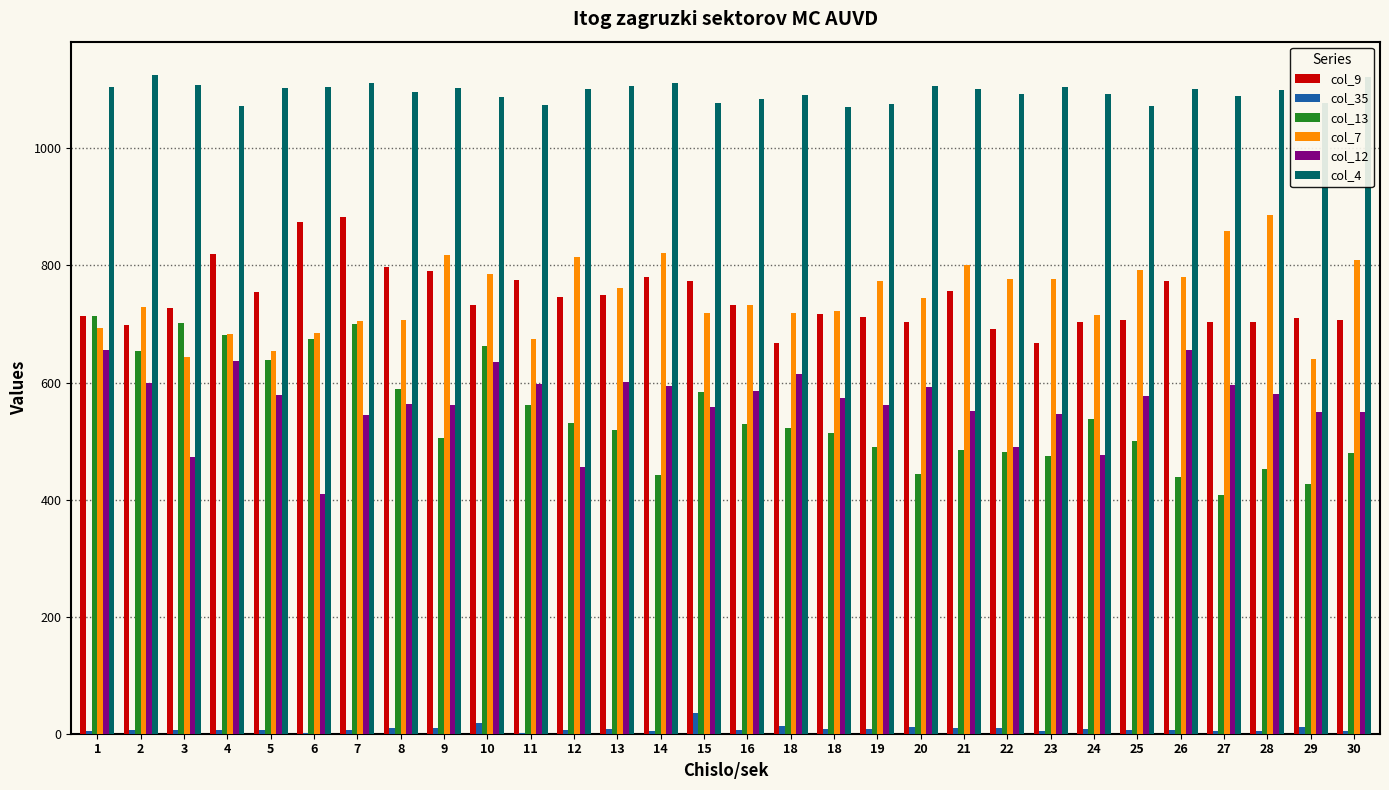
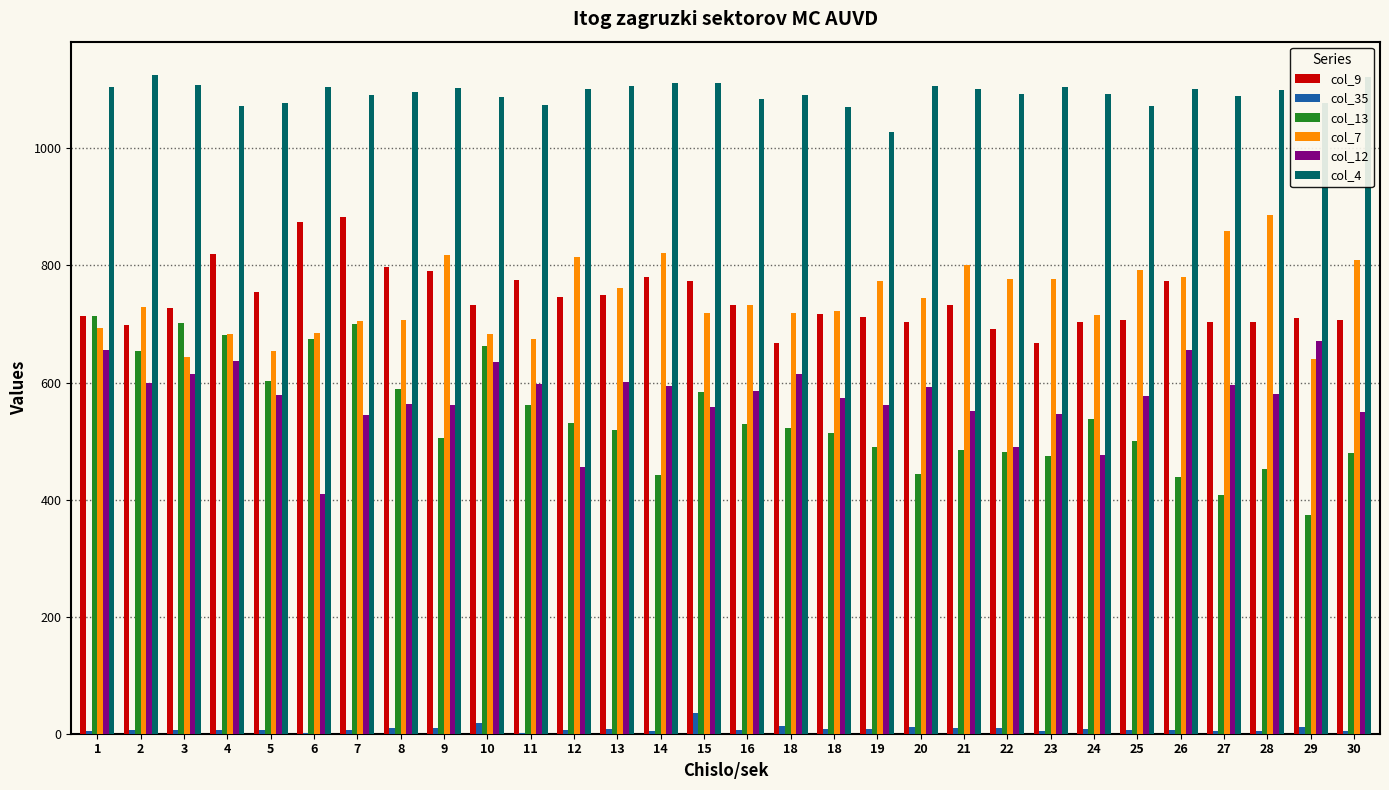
col_12, 3: 470 -> 610
col_13, 5: 640 -> 600
col_4, 5: 1100 -> 1080
col_4, 7: 1110 -> 1090
col_7, 10: 790 -> 680
col_4, 15: 1080 -> 1110
col_4, 19: 1080 -> 1030
col_9, 21: 760 -> 730
col_13, 29: 430 -> 370
col_12, 29: 550 -> 670
